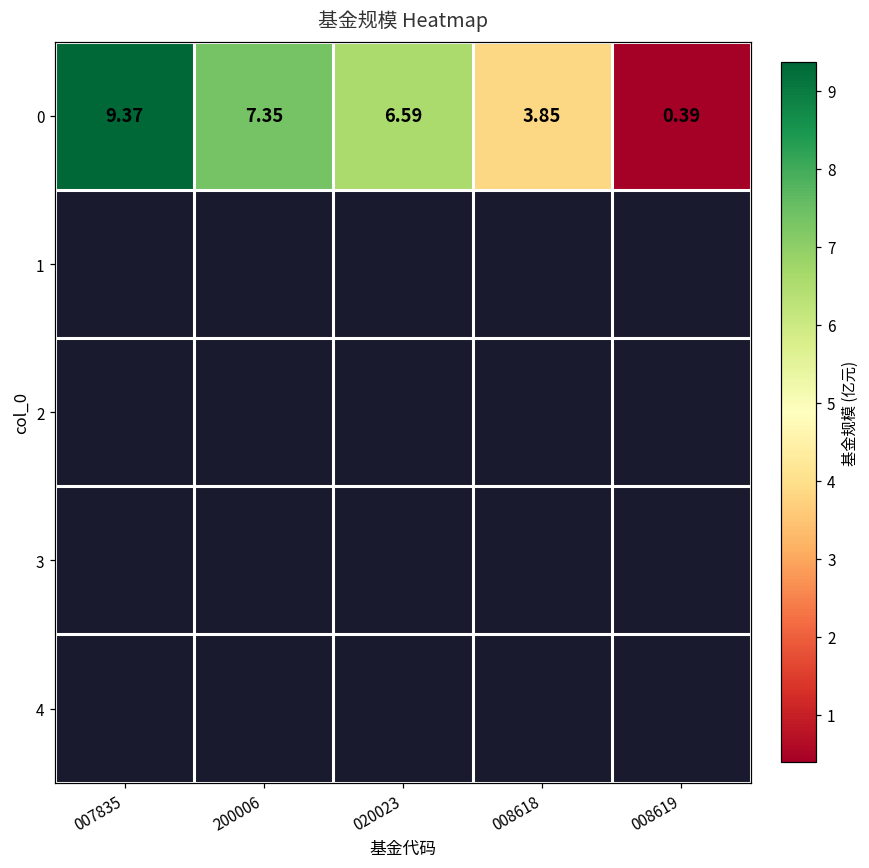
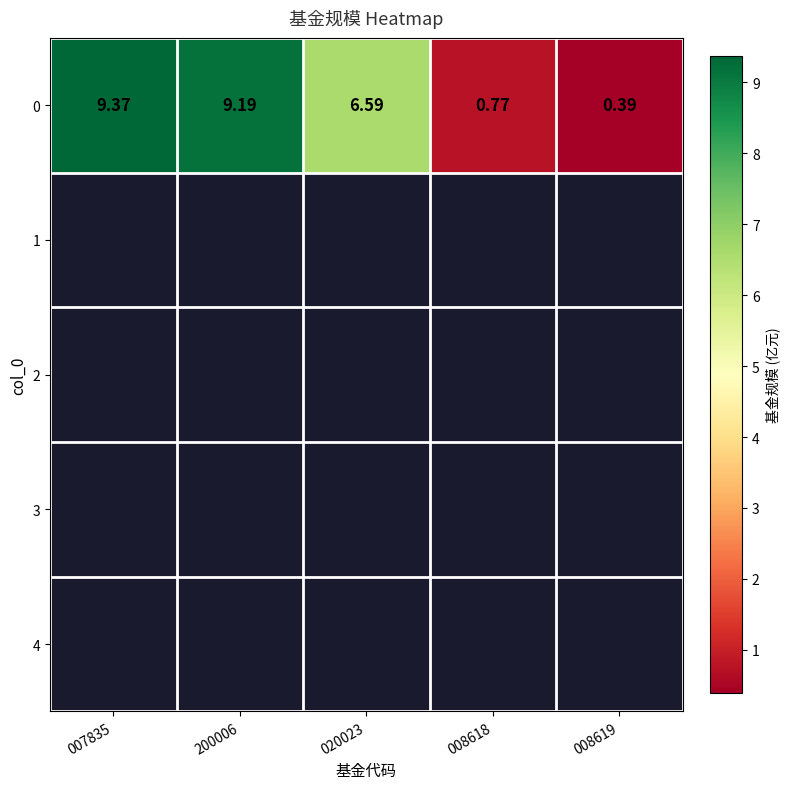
0, 200006: 7.35 -> 9.19
0, 008618: 3.85 -> 0.77
